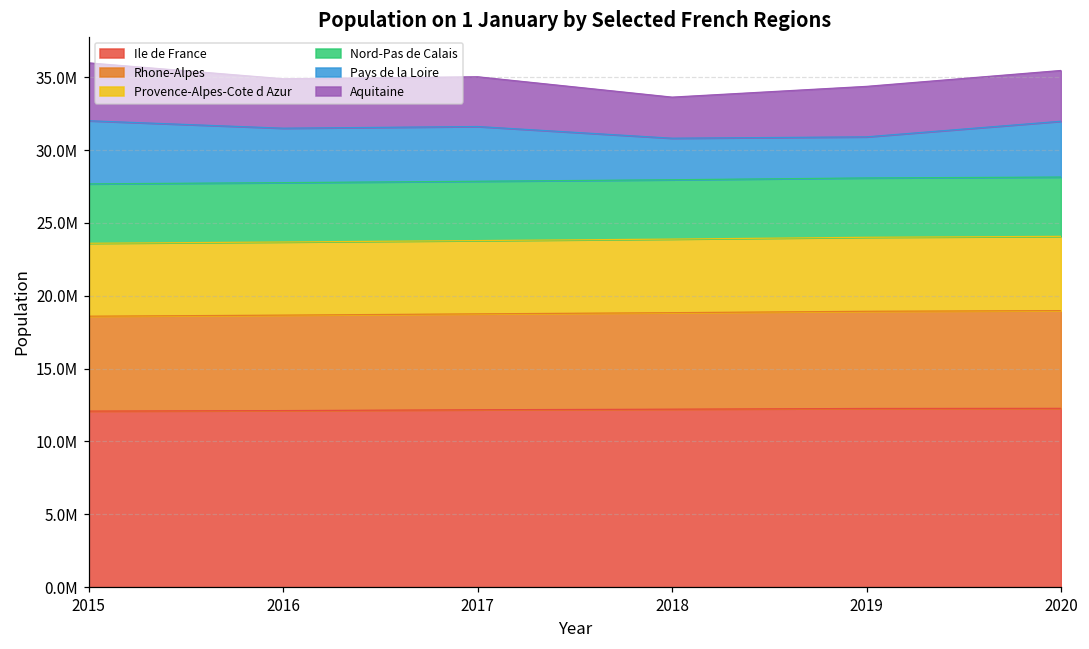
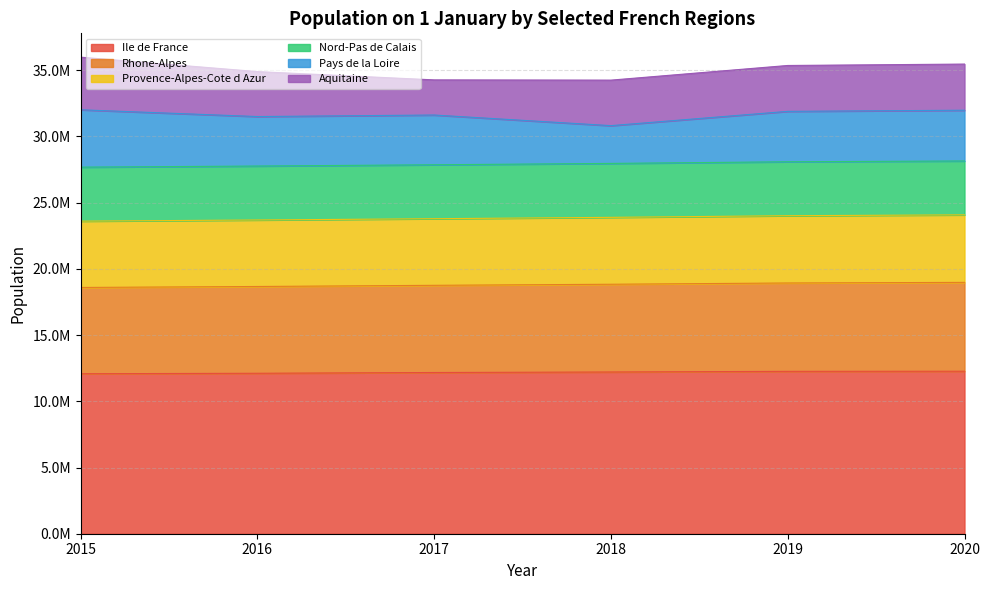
Aquitaine, 2017: 3400000 -> 2700000
Aquitaine, 2018: 2800000 -> 3400000
Pays de la Loire, 2019: 2800000 -> 3800000
